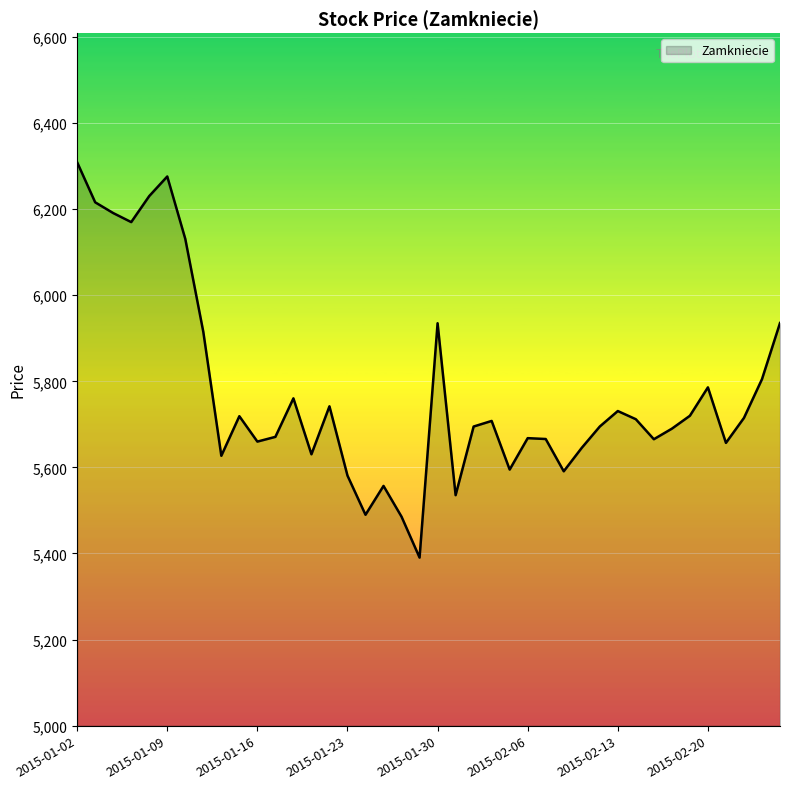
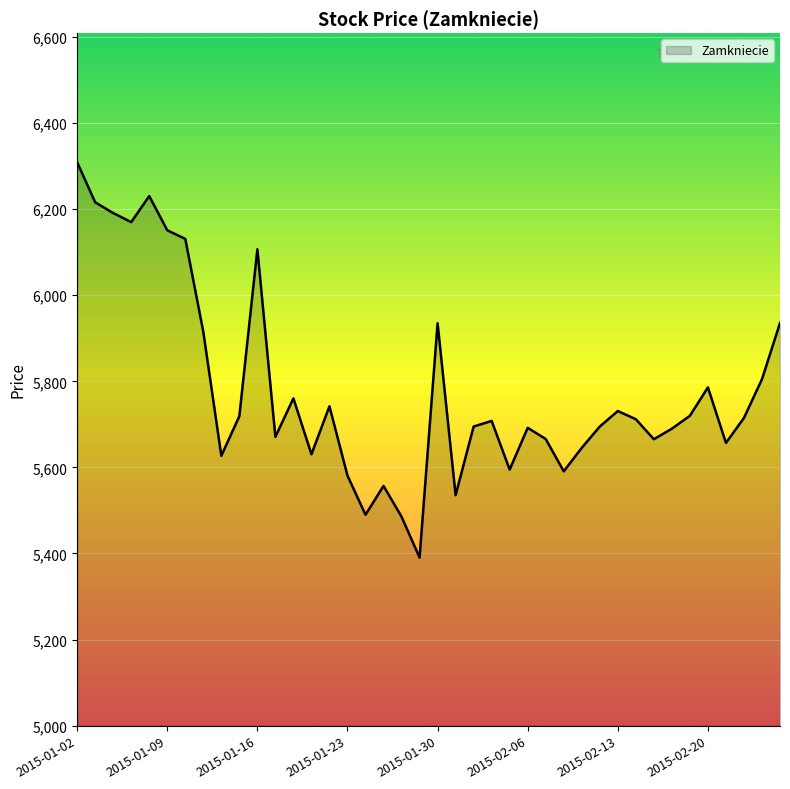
2015-01-09: 6,280 -> 6,150
2015-01-16: 5,660 -> 6,110
2015-02-06: 5,670 -> 5,690
